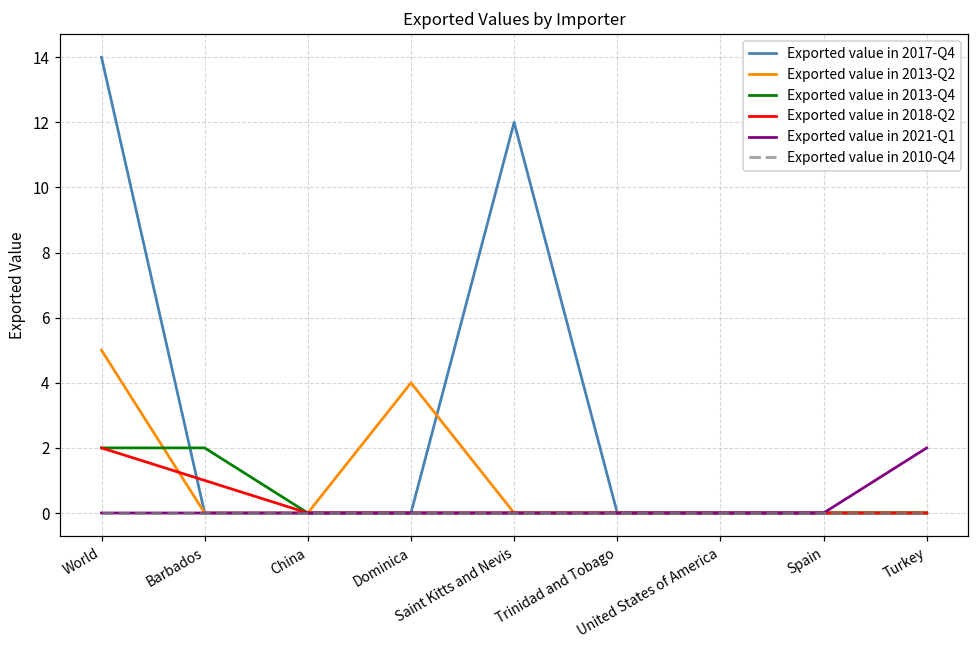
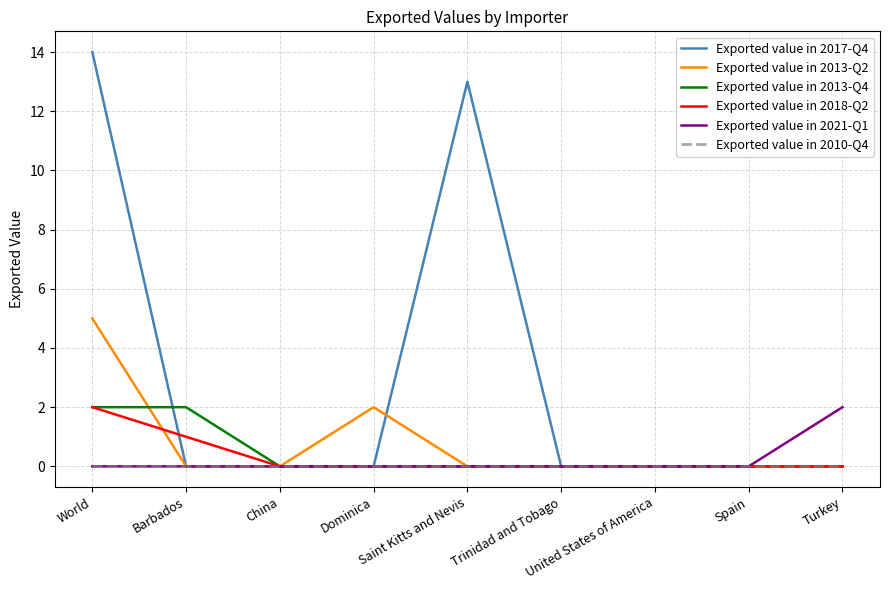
Exported value in 2013-Q2, Dominica: 4 -> 2
Exported value in 2017-Q4, Saint Kitts and Nevis: 12 -> 13
